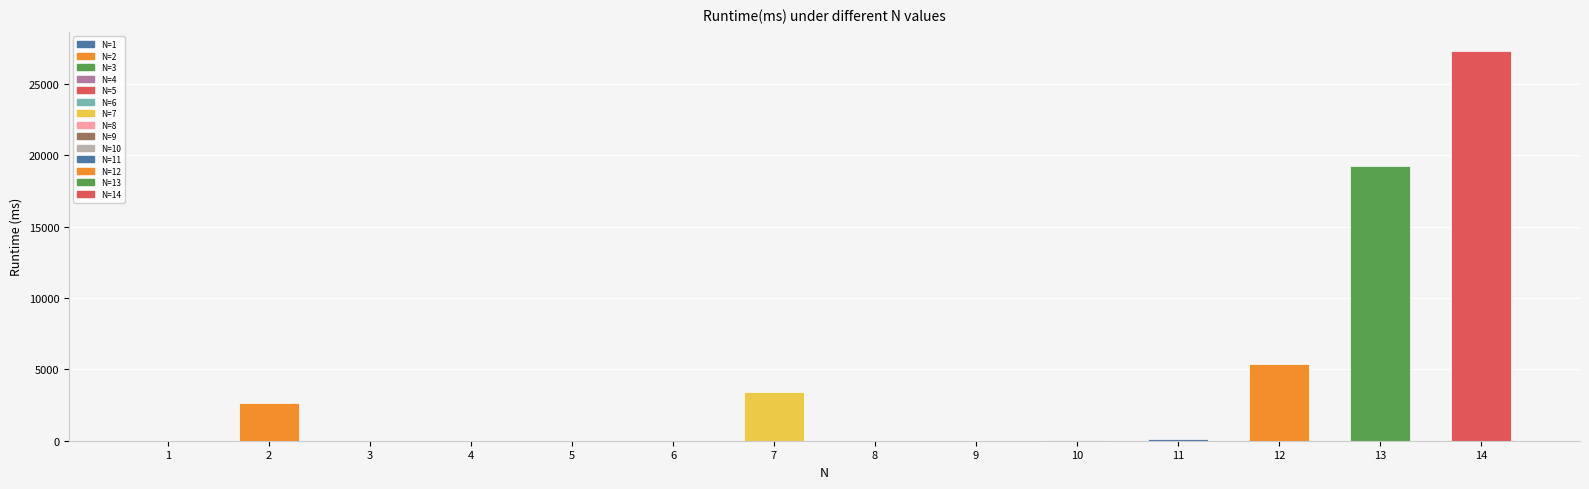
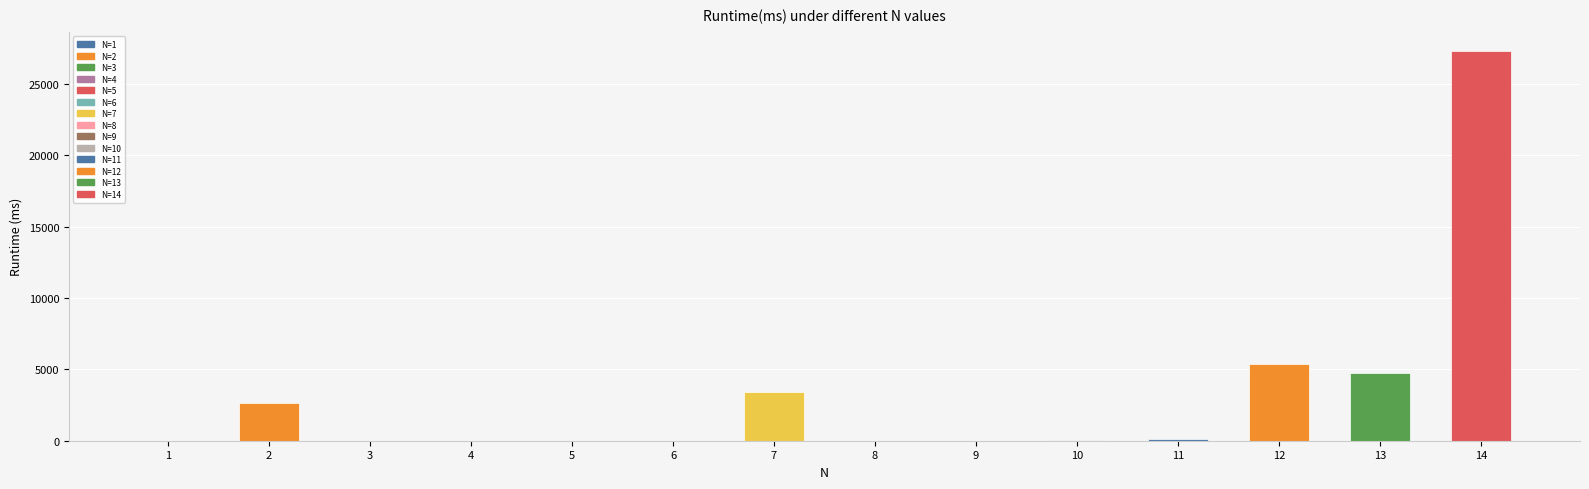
13: 19200 -> 4700
